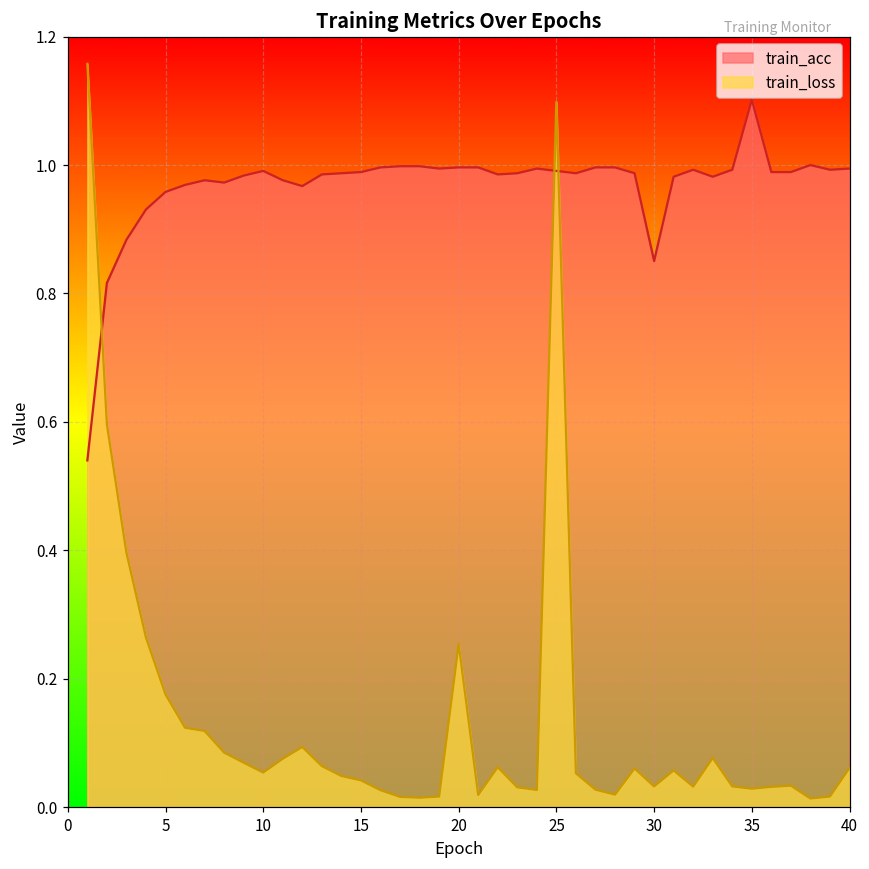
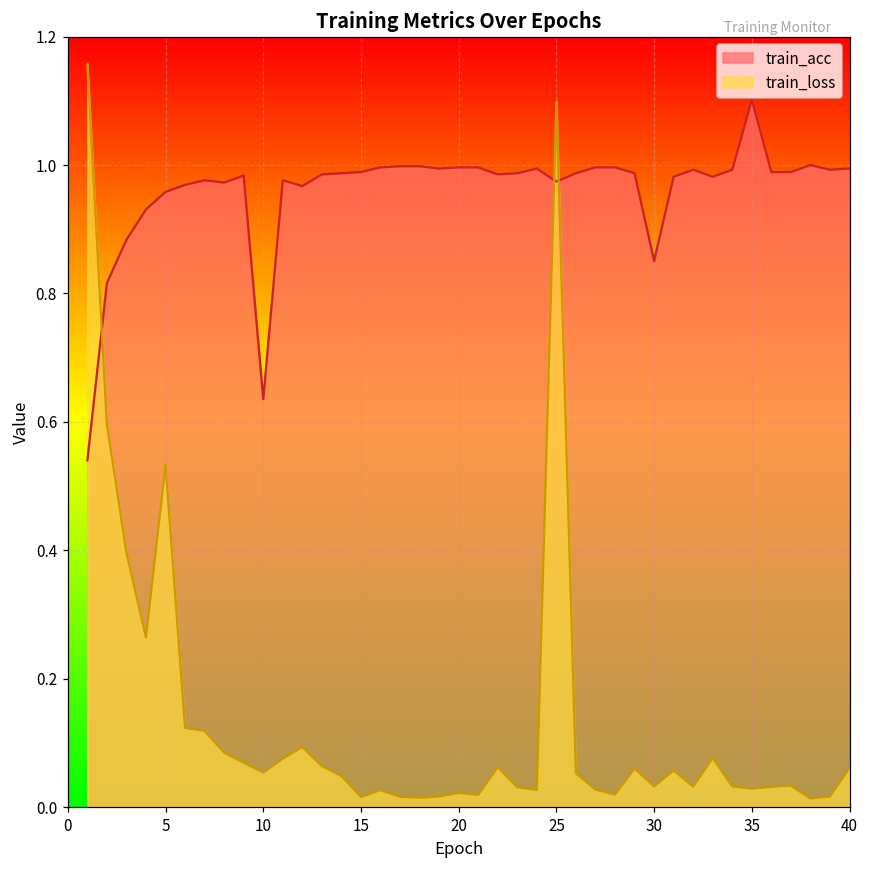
train_loss, 5: 0.18 -> 0.53
train_acc, 10: 0.99 -> 0.64
train_loss, 15: 0.04 -> 0.02
train_loss, 20: 0.25 -> 0.02
train_acc, 25: 0.99 -> 0.97
